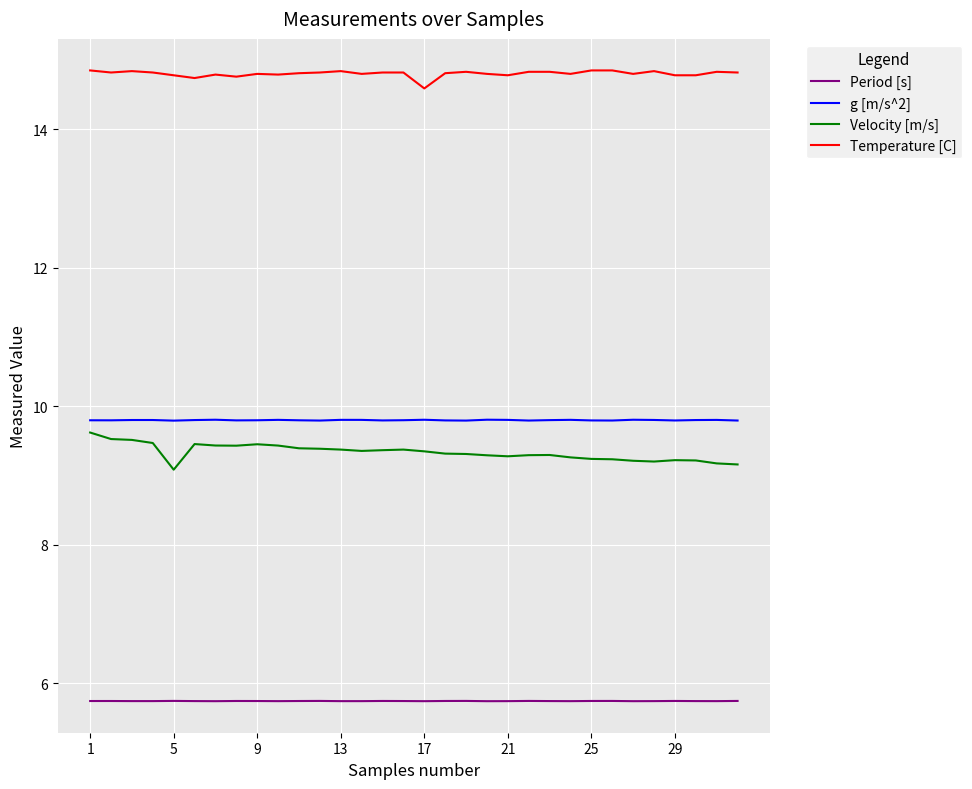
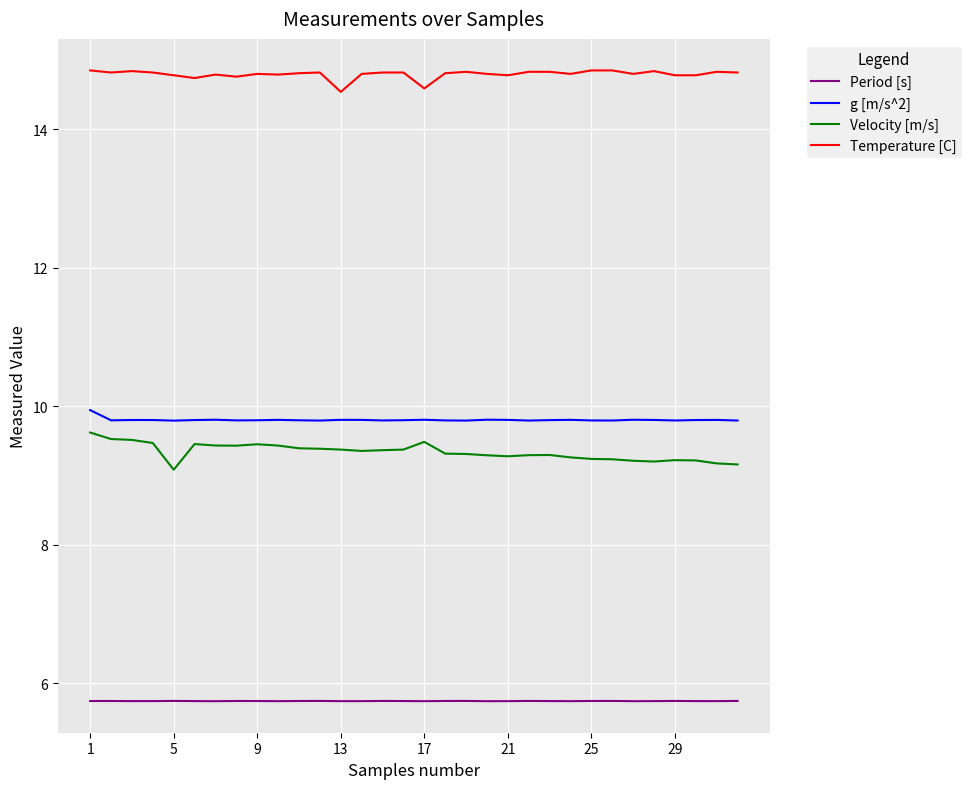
g [m/s^2], 1: 9.8 -> 9.9
Temperature [C], 13: 14.8 -> 14.5
Velocity [m/s], 17: 9.3 -> 9.5
